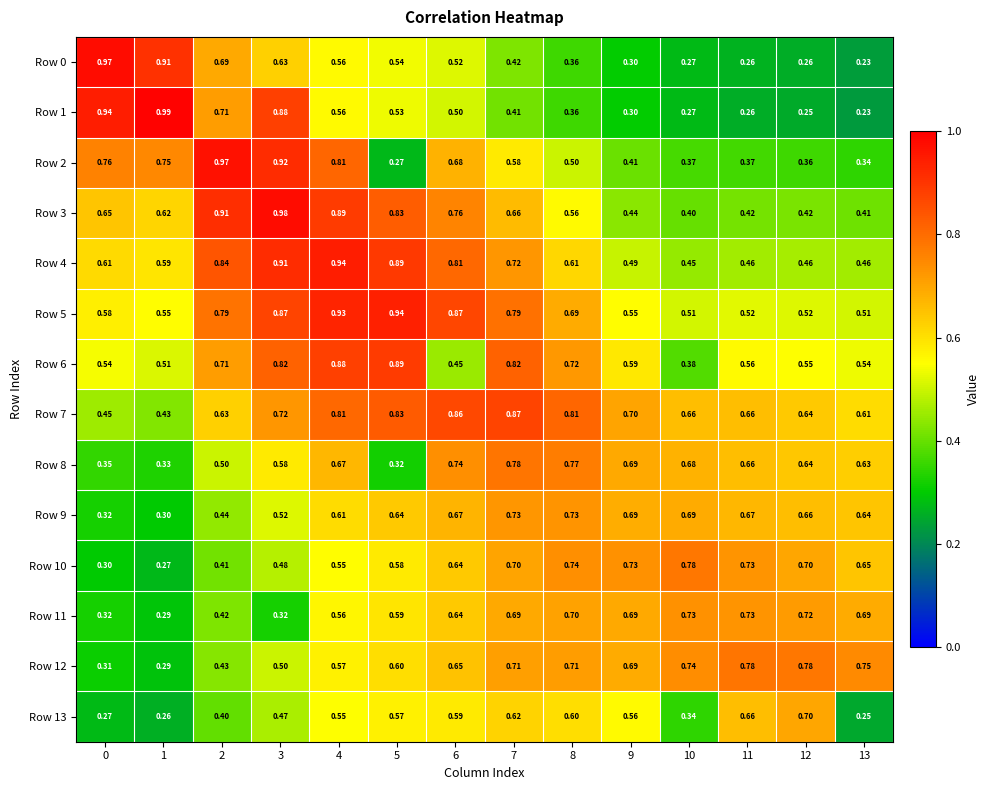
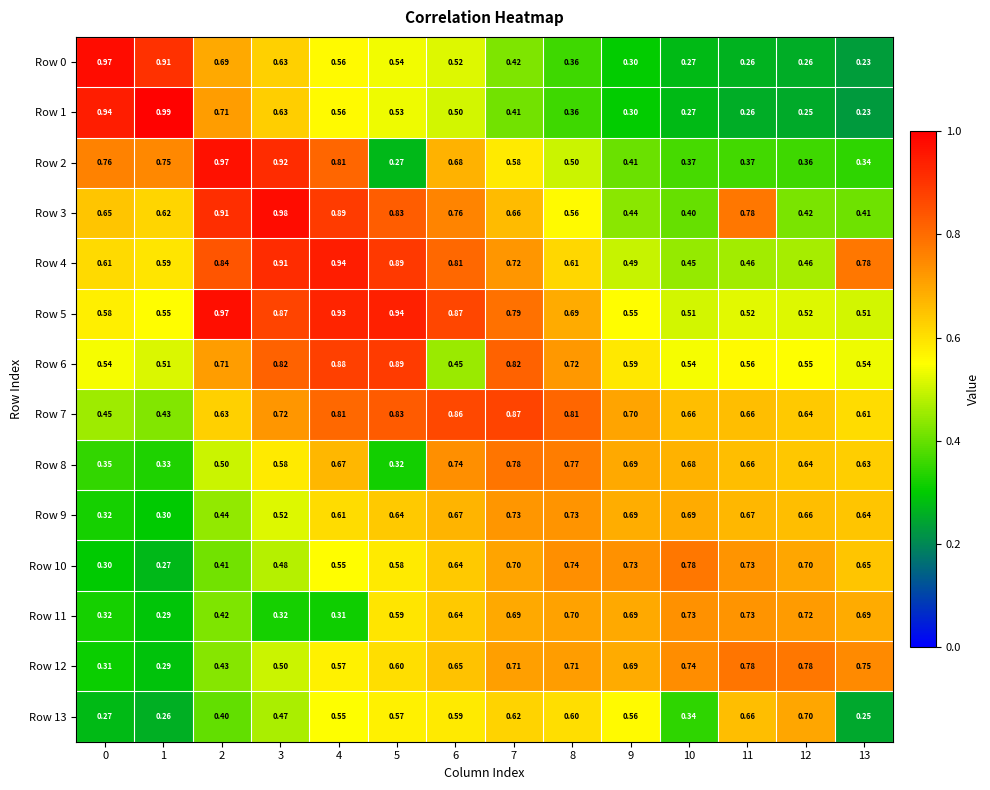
Row 1, 3: 0.88 -> 0.63
Row 3, 11: 0.42 -> 0.78
Row 4, 13: 0.46 -> 0.78
Row 5, 2: 0.79 -> 0.97
Row 6, 10: 0.38 -> 0.54
Row 11, 4: 0.56 -> 0.31
